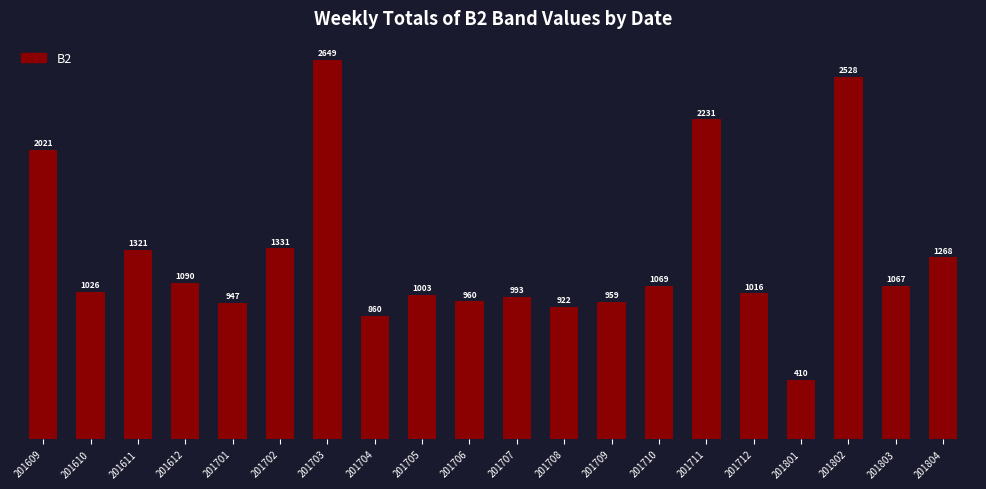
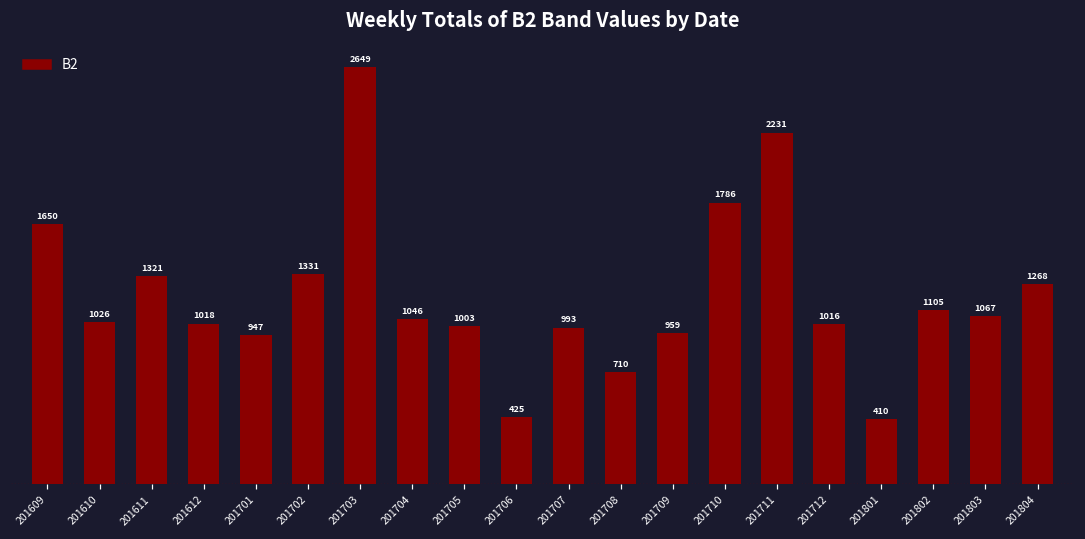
201609: 2021 -> 1650
201612: 1090 -> 1018
201704: 860 -> 1046
201706: 960 -> 425
201708: 922 -> 710
201710: 1069 -> 1786
201802: 2528 -> 1105
